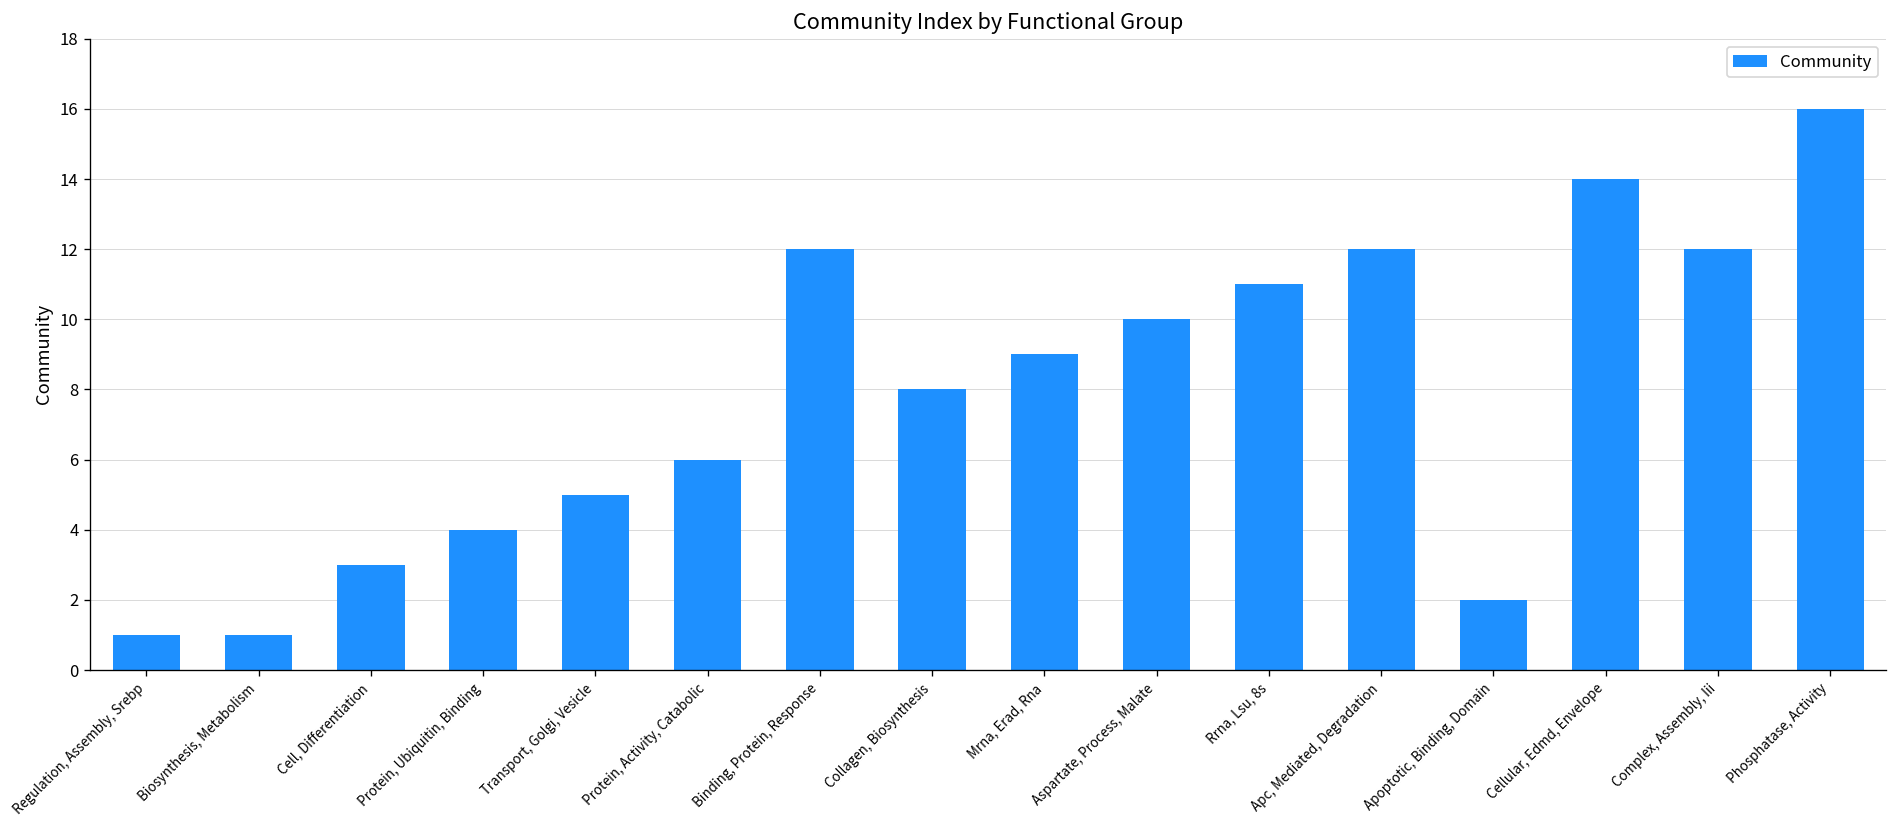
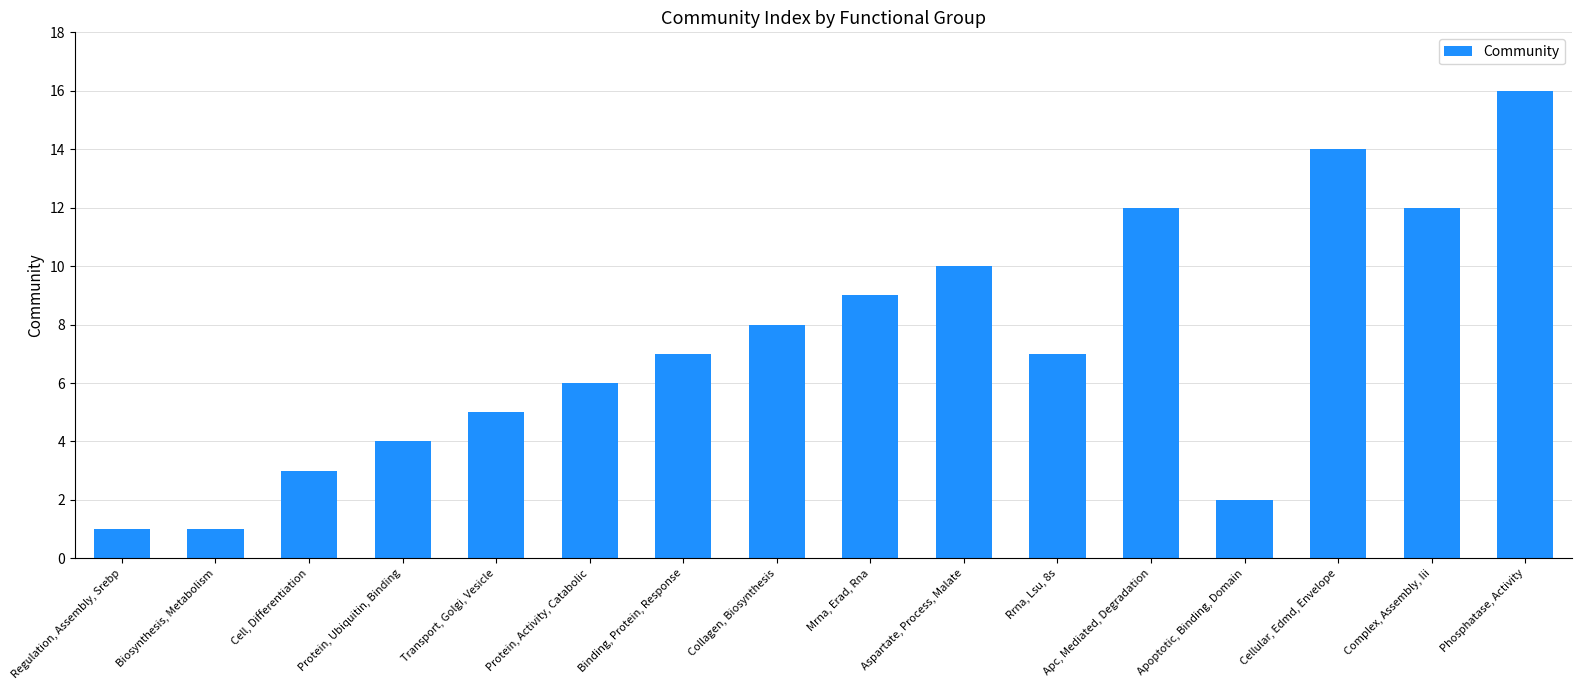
Binding, Protein, Response: 12 -> 7
Rrna, Lsu, 8s: 11 -> 7
